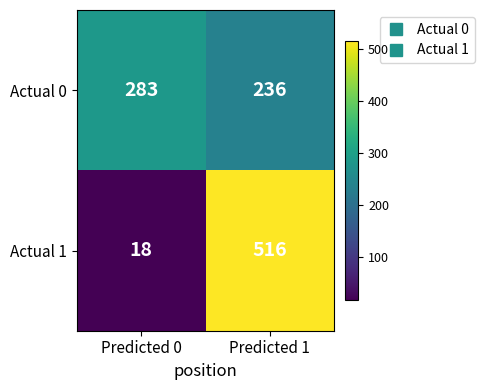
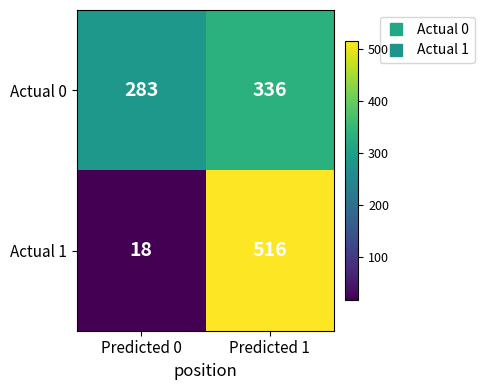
Actual 0, Predicted 1: 236 -> 336
